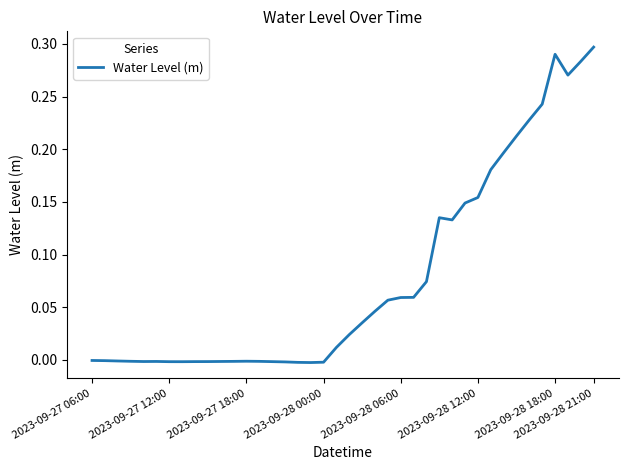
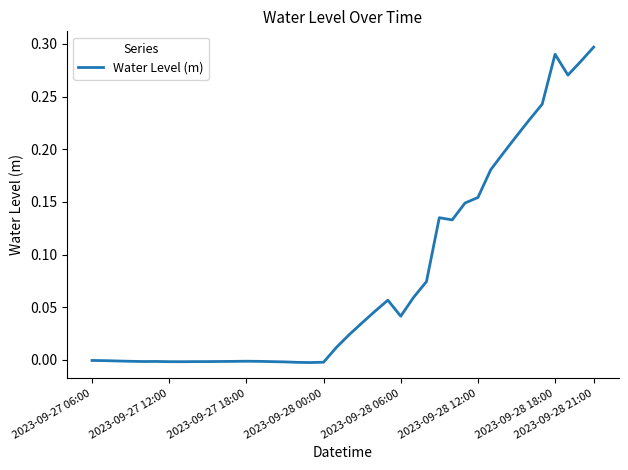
2023-09-28 06:00: 0.059 -> 0.042
